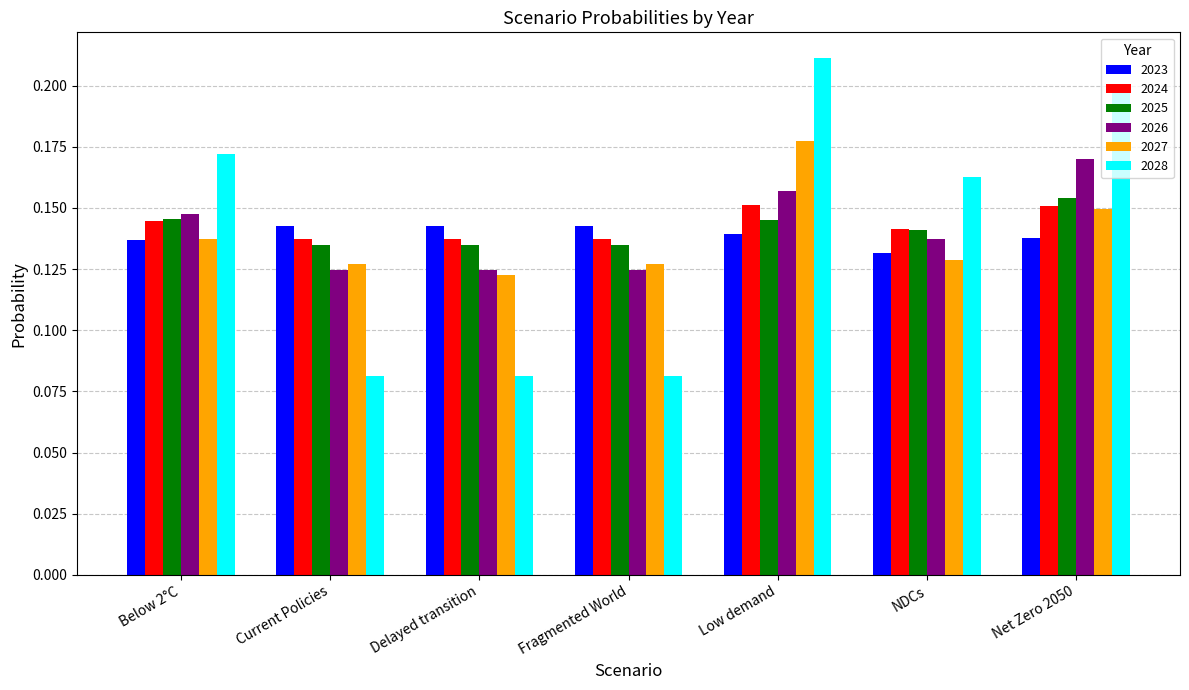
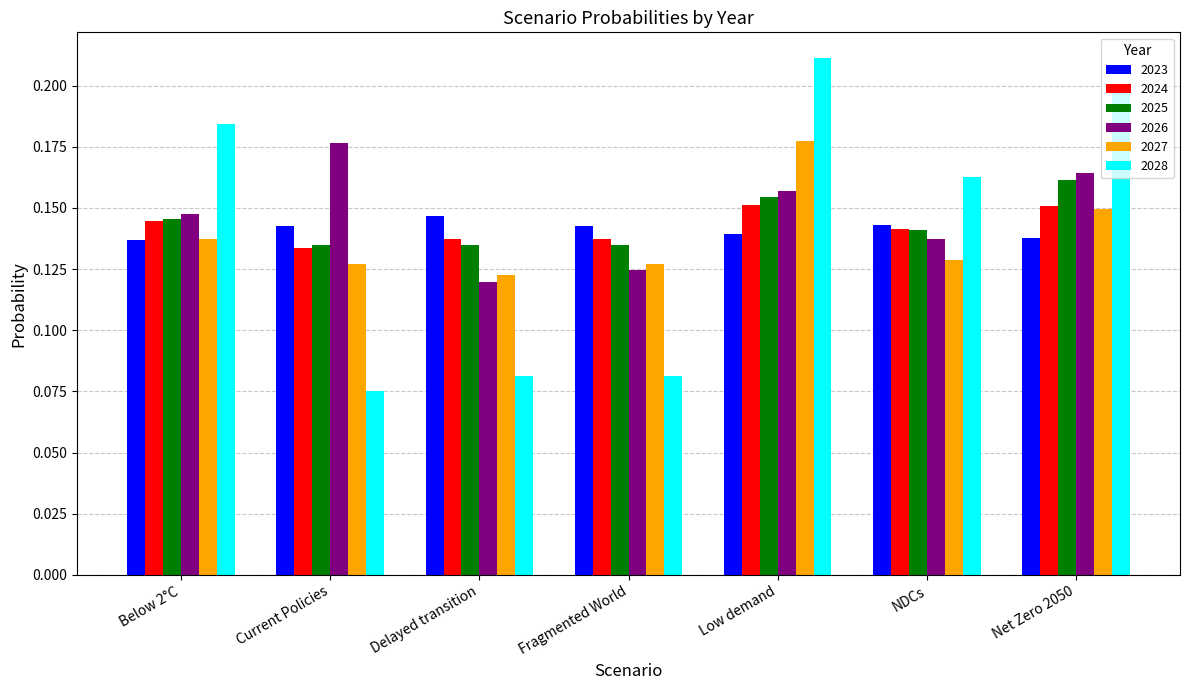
2028, Below 2°C: 0.172 -> 0.184
2024, Current Policies: 0.137 -> 0.134
2026, Current Policies: 0.125 -> 0.177
2028, Current Policies: 0.081 -> 0.075
2023, Delayed transition: 0.143 -> 0.147
2026, Delayed transition: 0.125 -> 0.120
2025, Low demand: 0.145 -> 0.154
2023, NDCs: 0.132 -> 0.143
2025, Net Zero 2050: 0.154 -> 0.161
2026, Net Zero 2050: 0.170 -> 0.164
